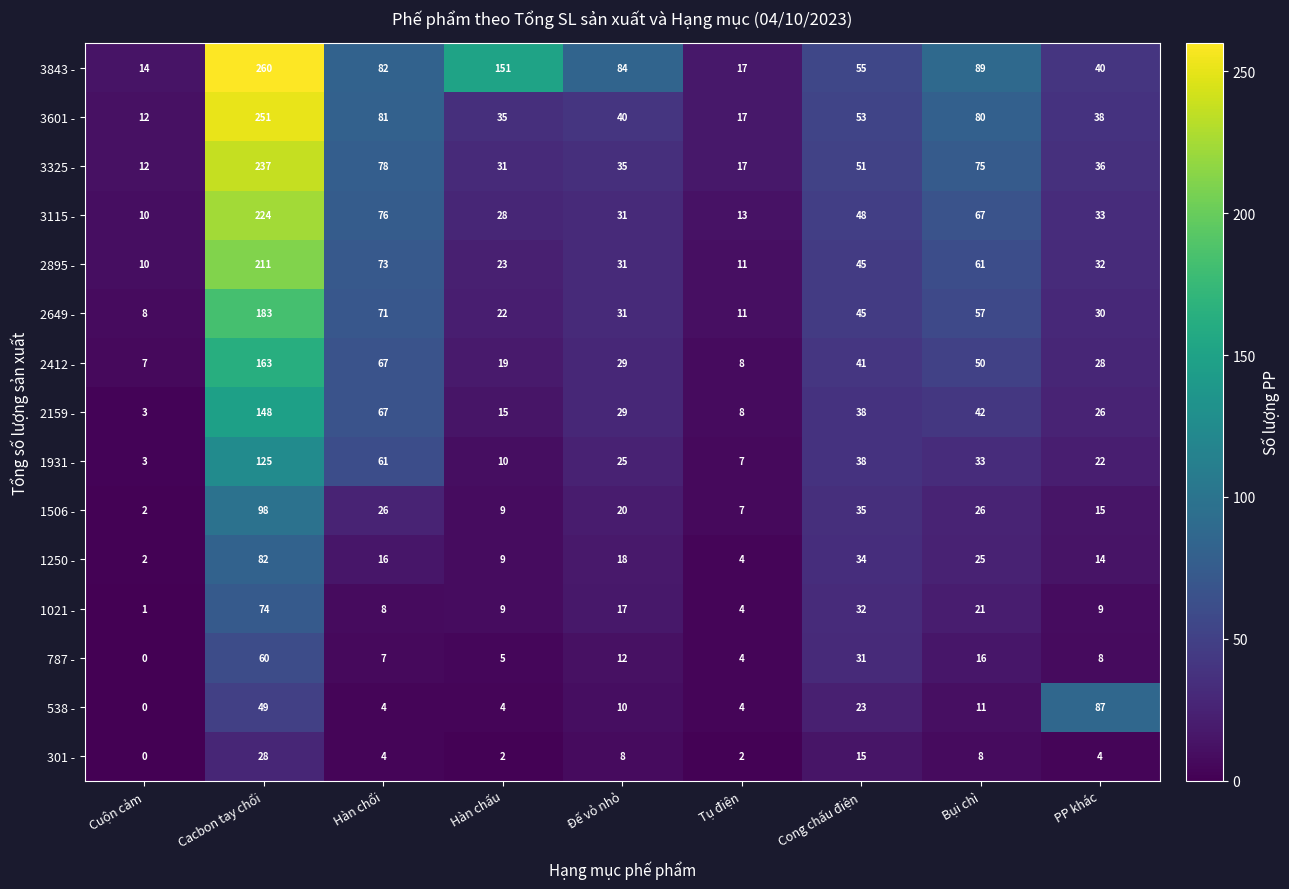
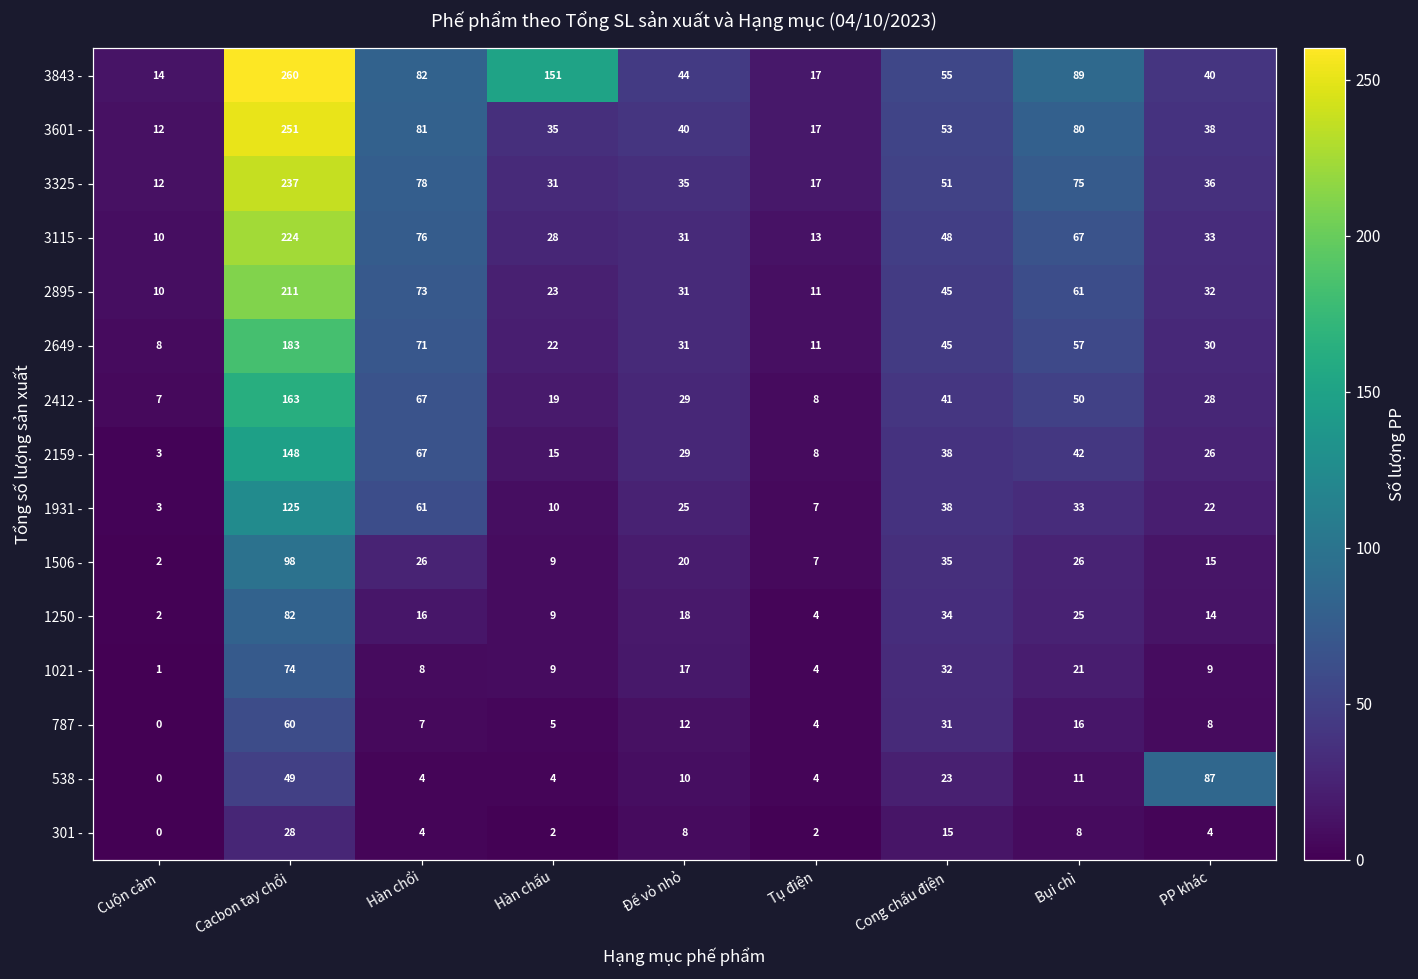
3843 -, Đế vỏ nhỏ: 84 -> 44
